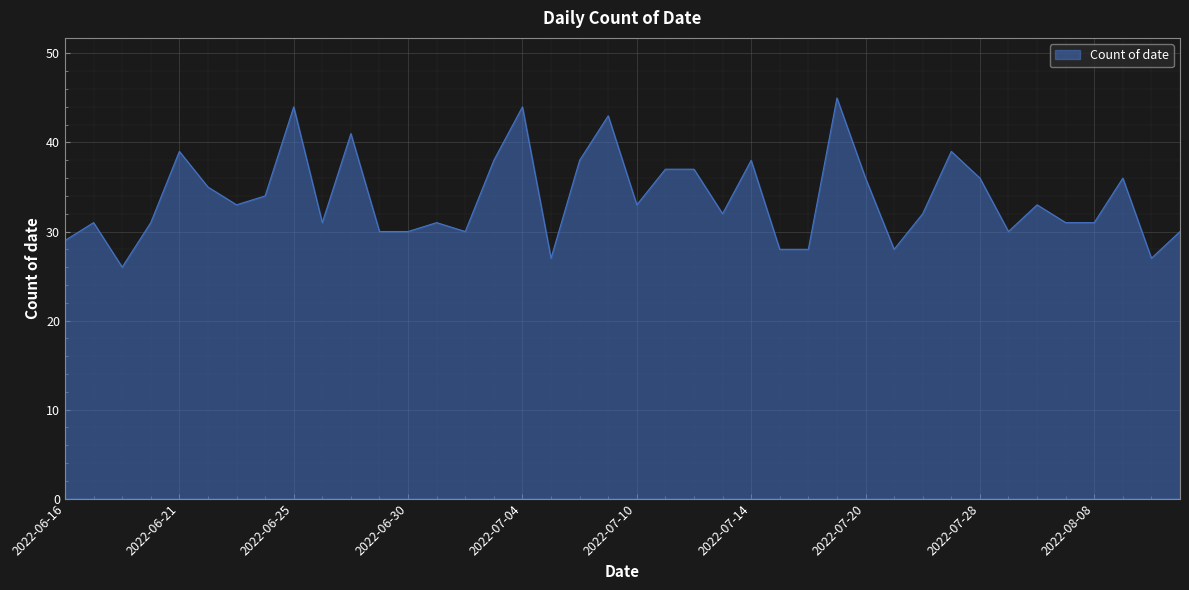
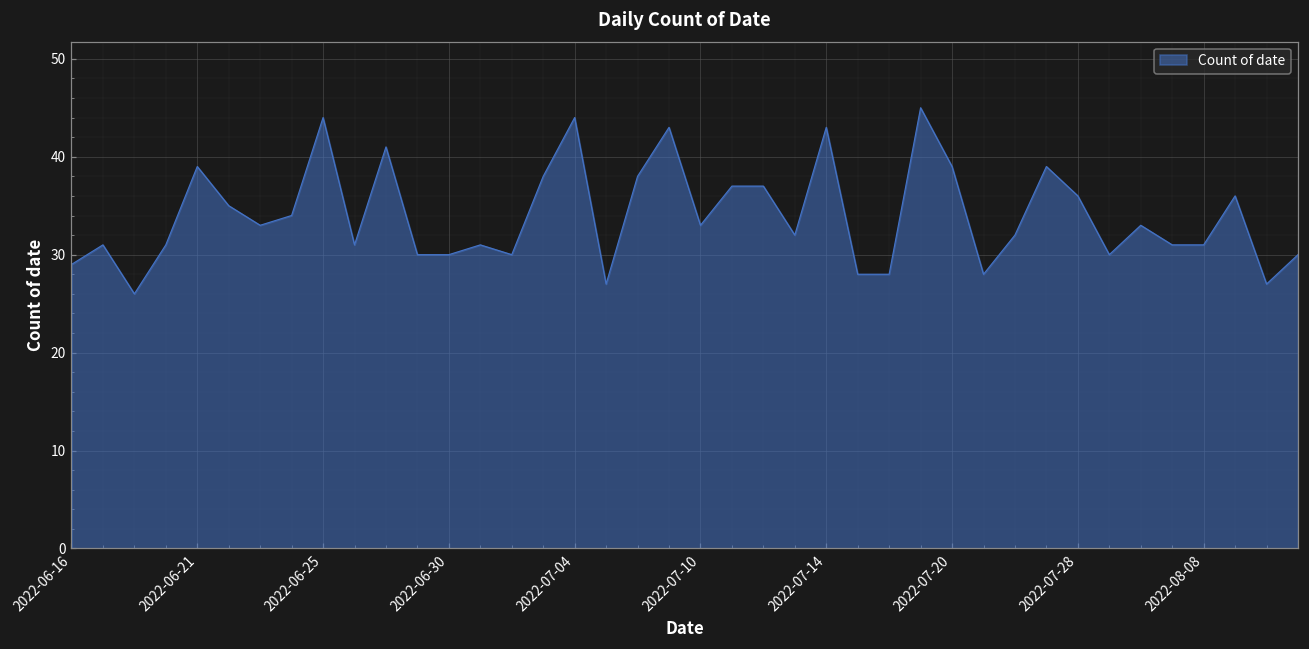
2022-07-14: 38 -> 43
2022-07-20: 36 -> 39
